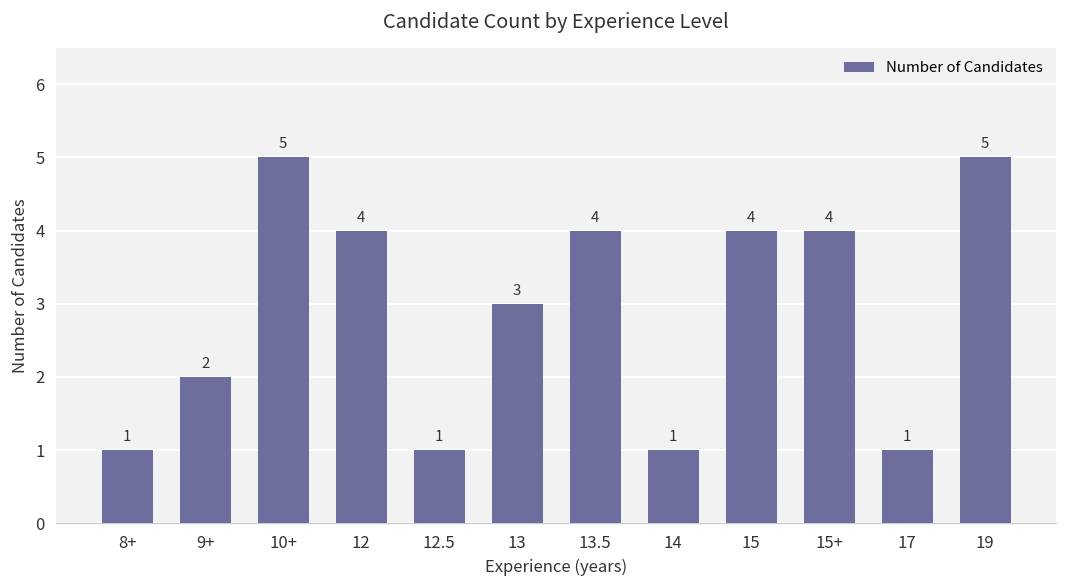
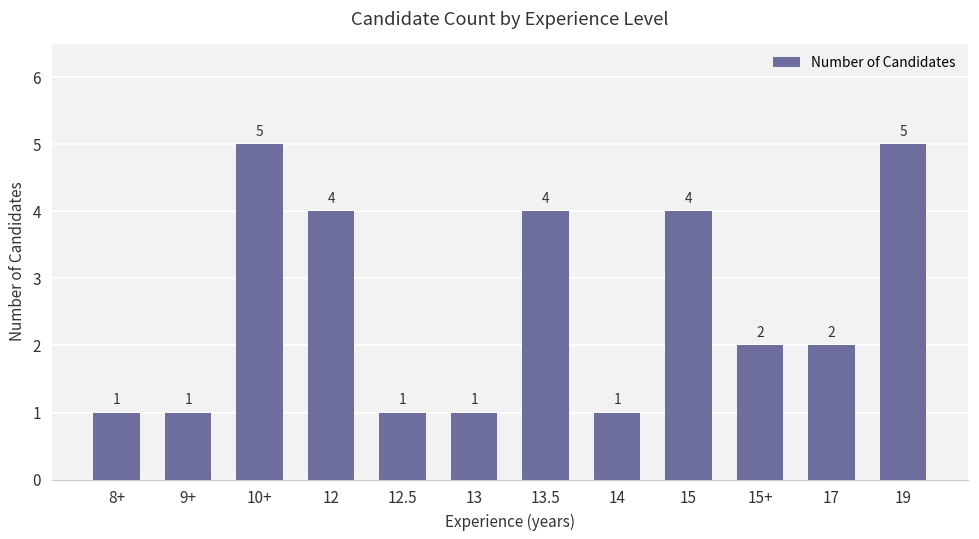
9+: 2 -> 1
13: 3 -> 1
15+: 4 -> 2
17: 1 -> 2
